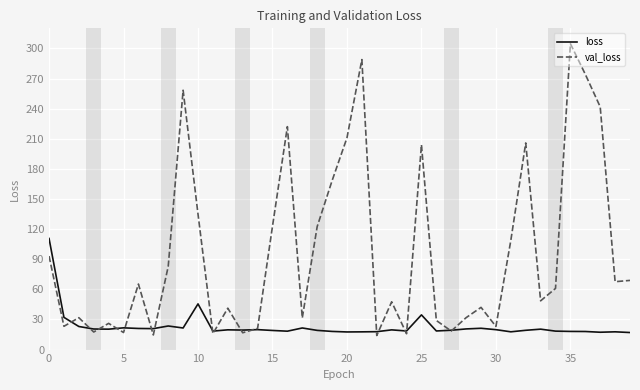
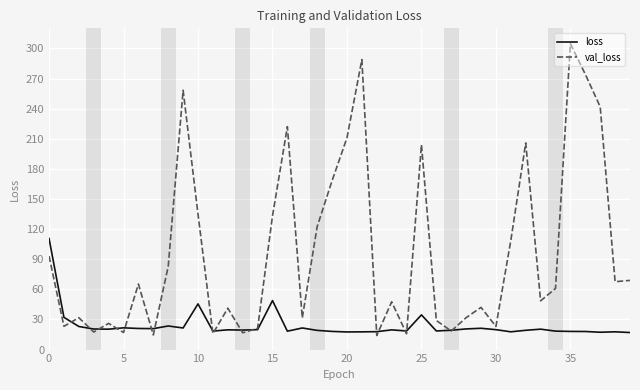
loss, 15: 19 -> 49
val_loss, 15: 123 -> 133
